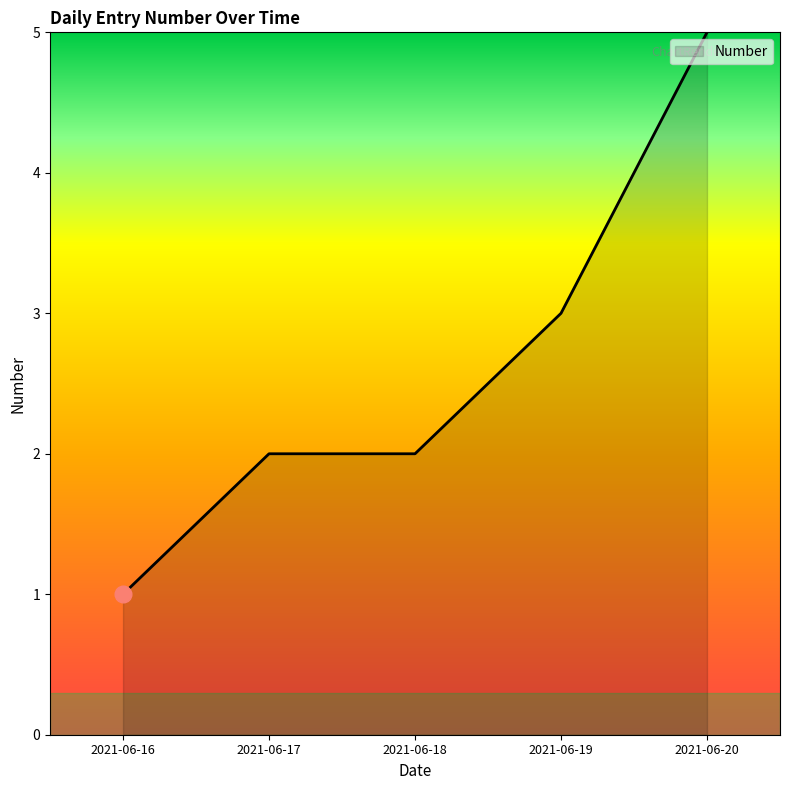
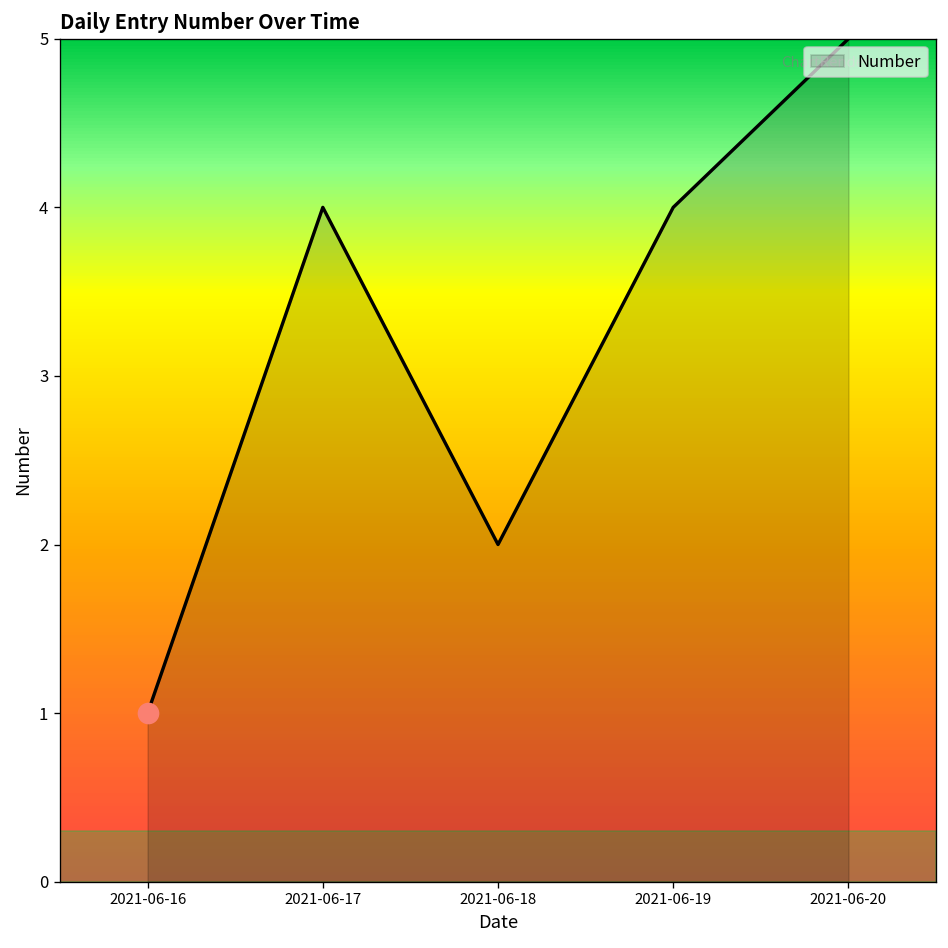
Number, 2021-06-17: 2 -> 4
Number, 2021-06-19: 3 -> 4
